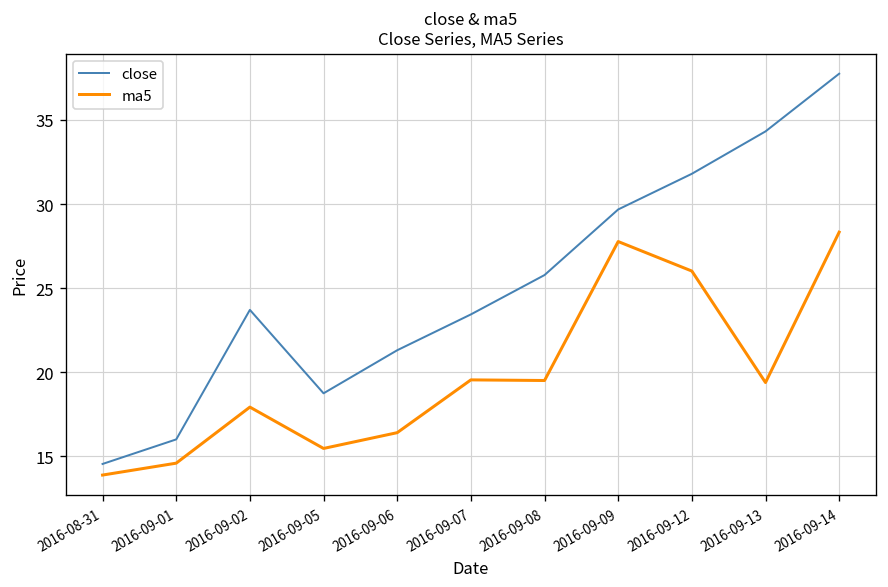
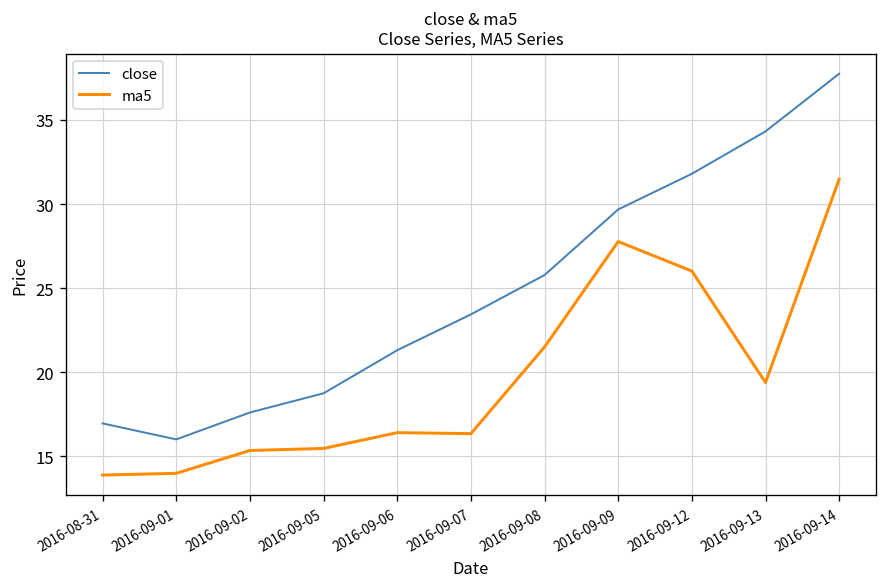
close, 2016-08-31: 14.6 -> 17.0
ma5, 2016-09-01: 14.6 -> 14.0
close, 2016-09-02: 23.7 -> 17.6
ma5, 2016-09-02: 17.9 -> 15.4
ma5, 2016-09-07: 19.5 -> 16.4
ma5, 2016-09-08: 19.5 -> 21.5
ma5, 2016-09-14: 28.3 -> 31.5
